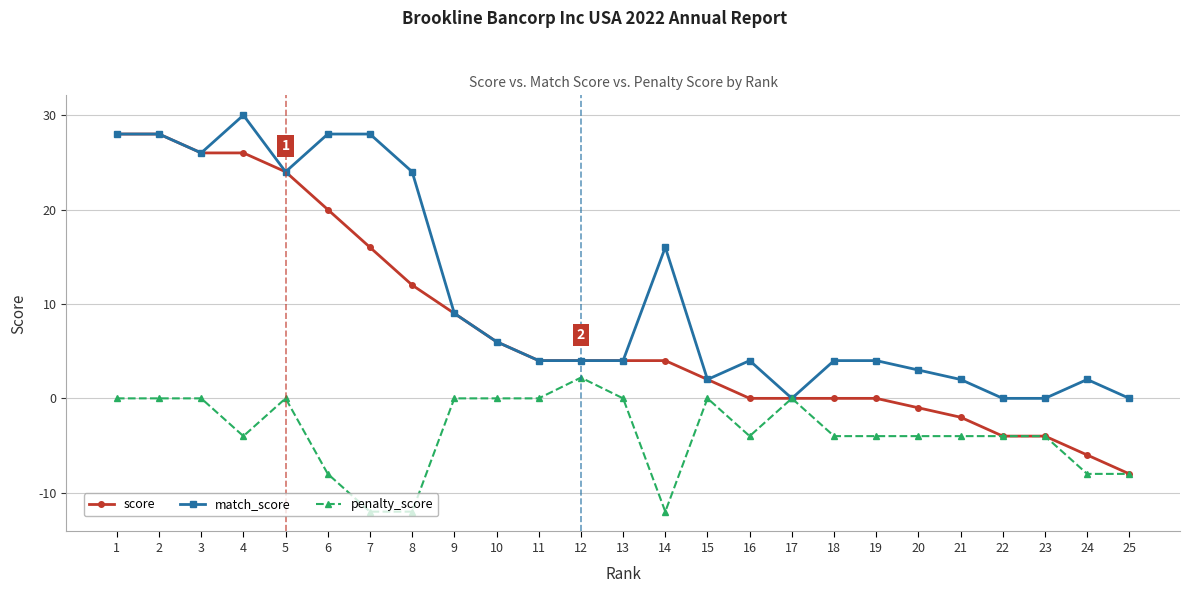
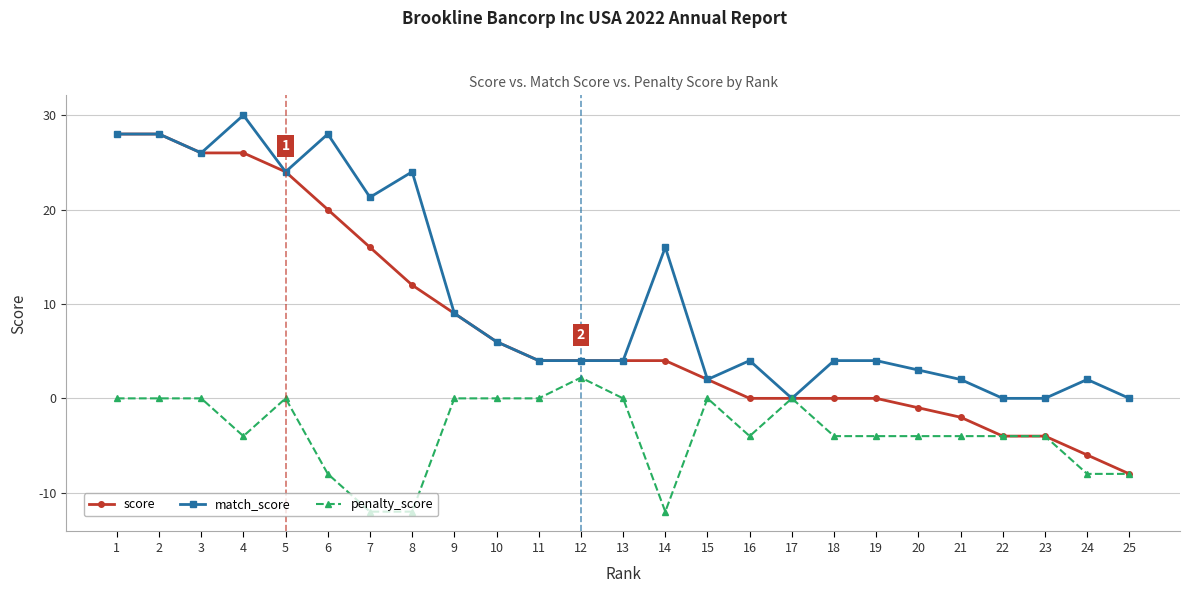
match_score, 7: 28 -> 21
